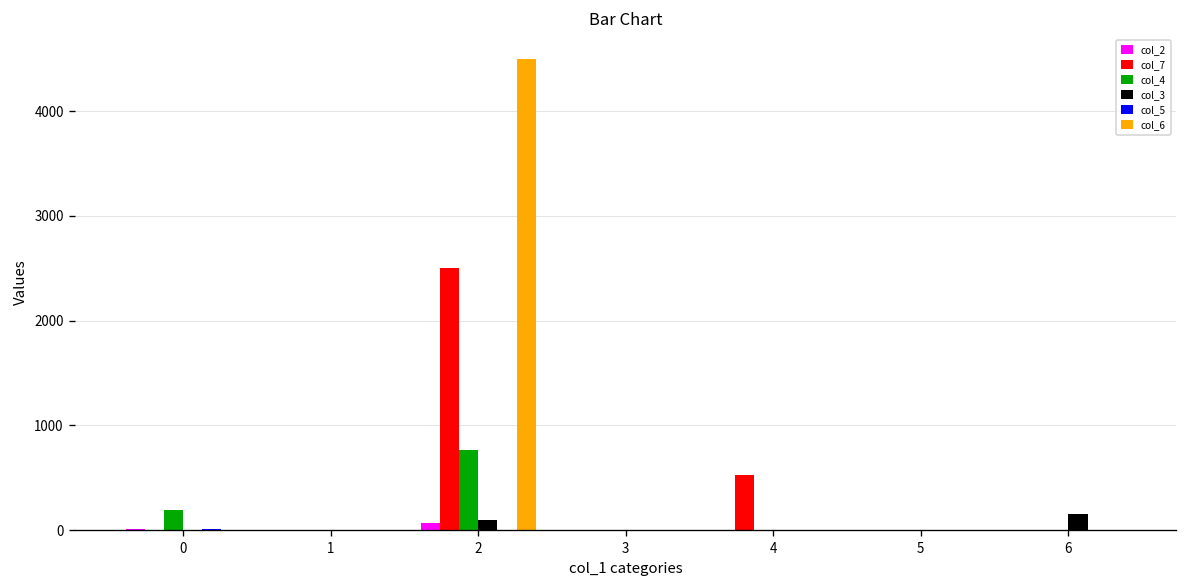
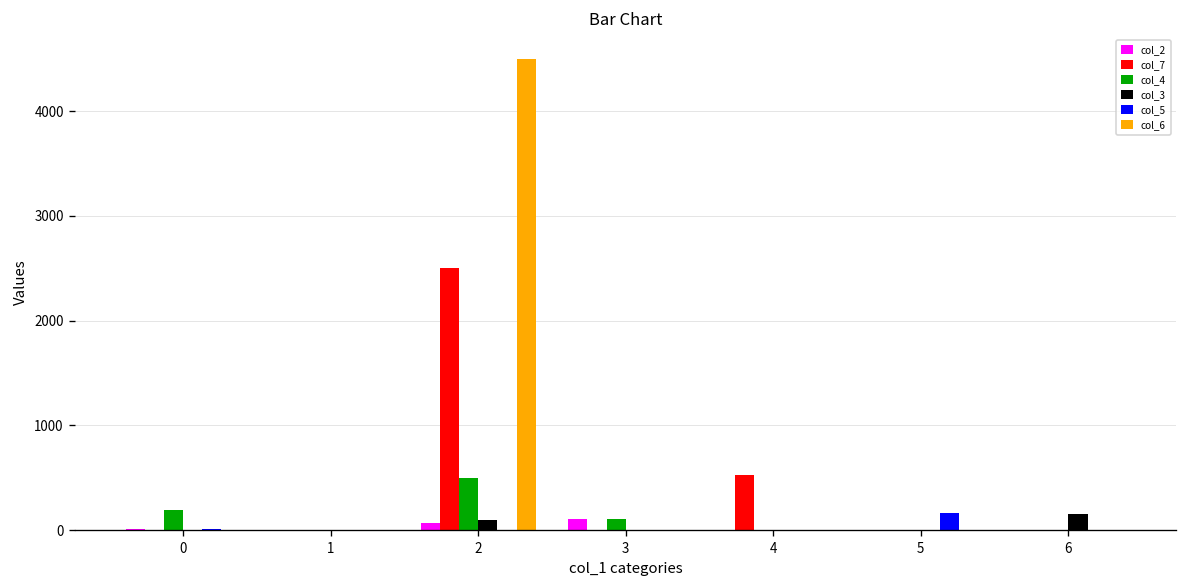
col_4, 2: 800 -> 500
col_2, 3: 0 -> 100
col_4, 3: 0 -> 100
col_5, 5: 0 -> 200
